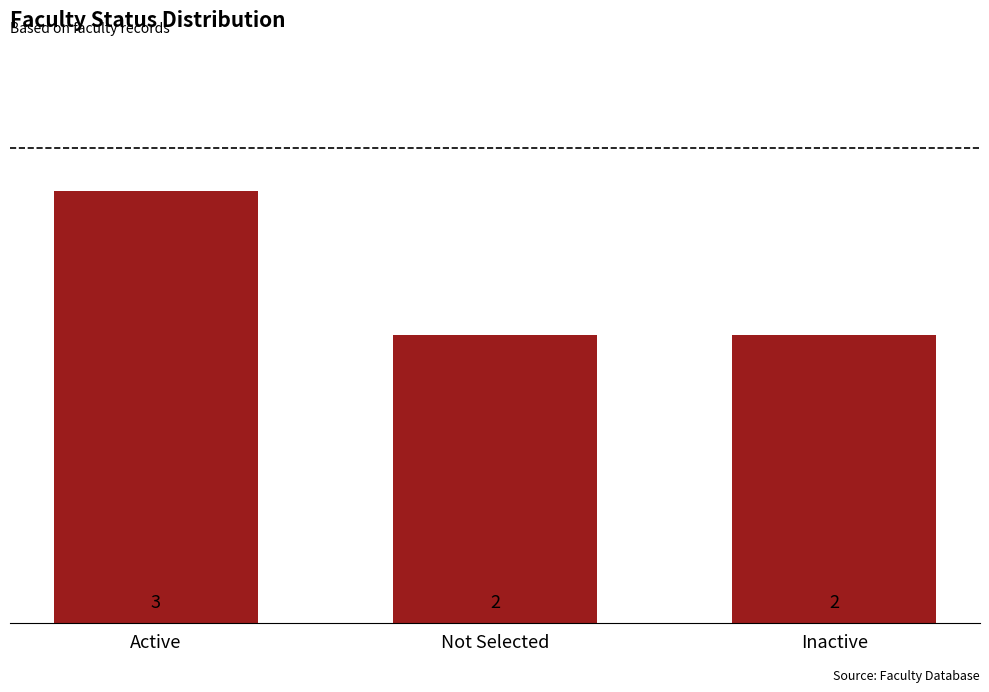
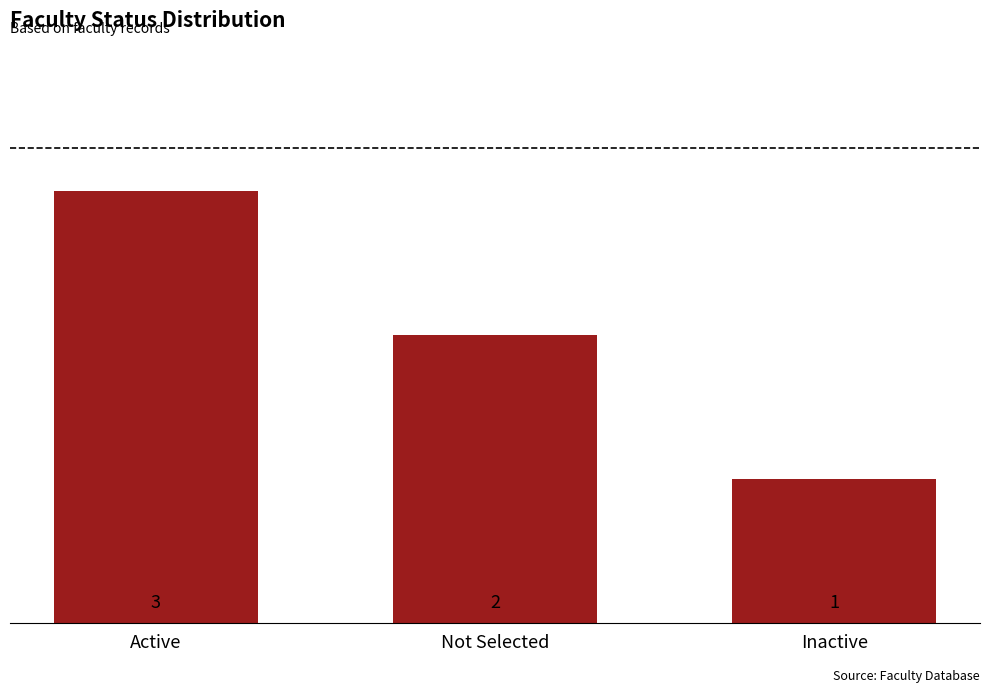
Inactive: 2 -> 1
